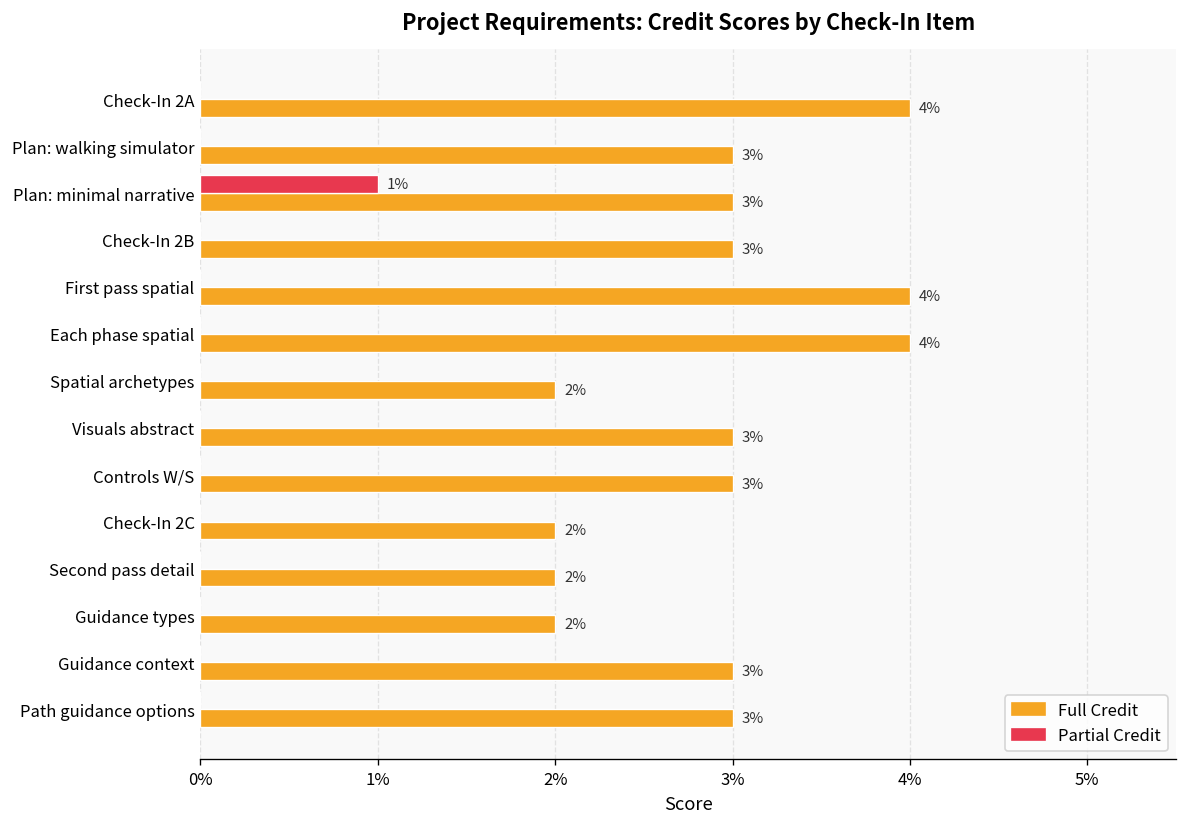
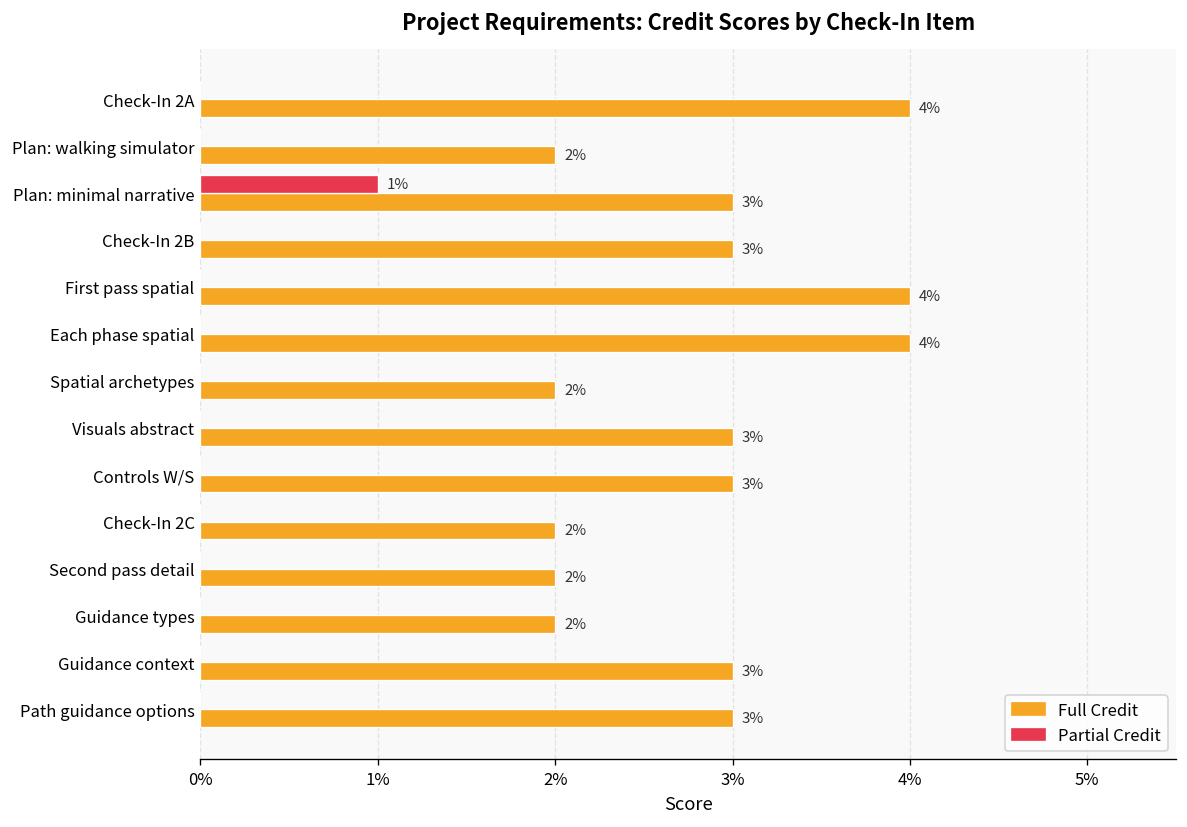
Full Credit, Plan: walking simulator: 3% -> 2%
